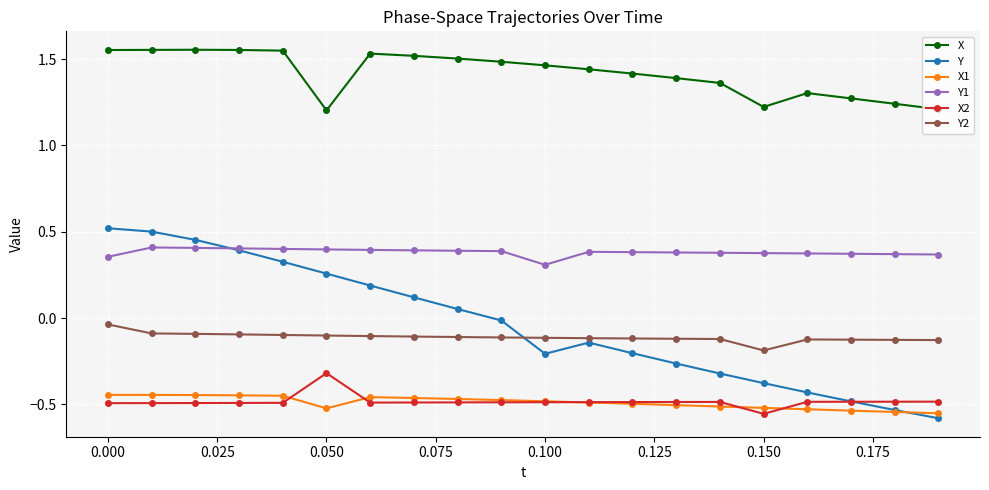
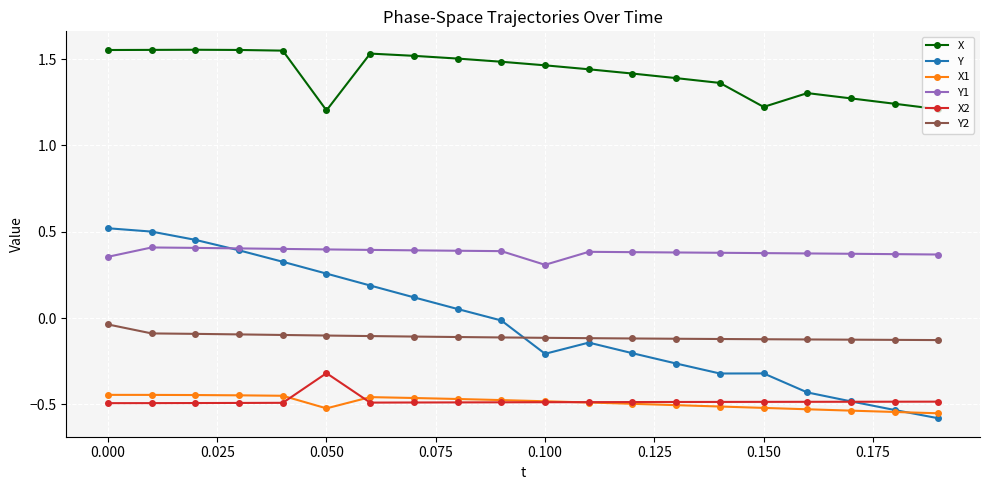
Y, 0.150: -0.38 -> -0.32
X2, 0.150: -0.55 -> -0.48
Y2, 0.150: -0.19 -> -0.12
